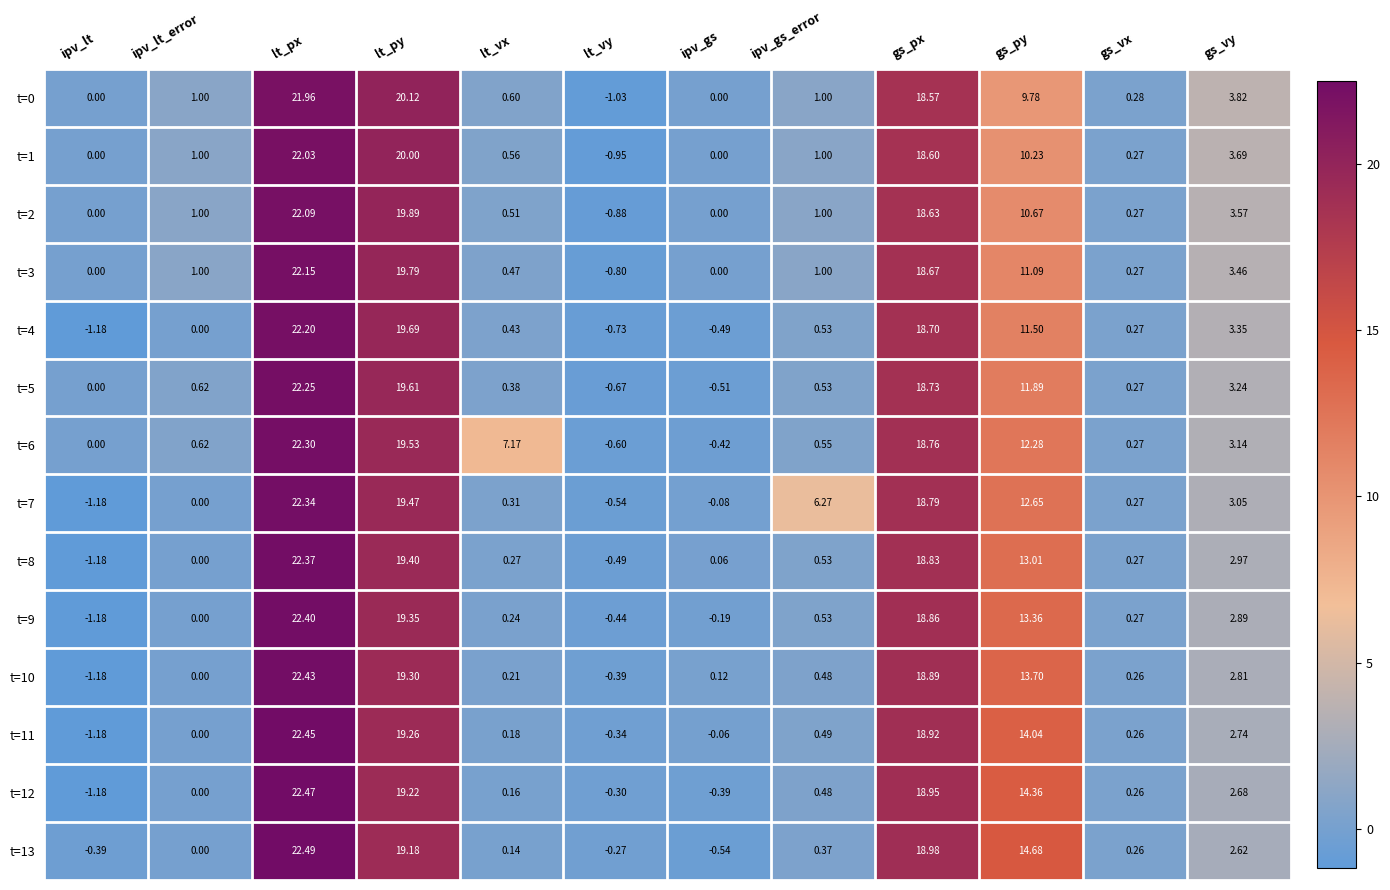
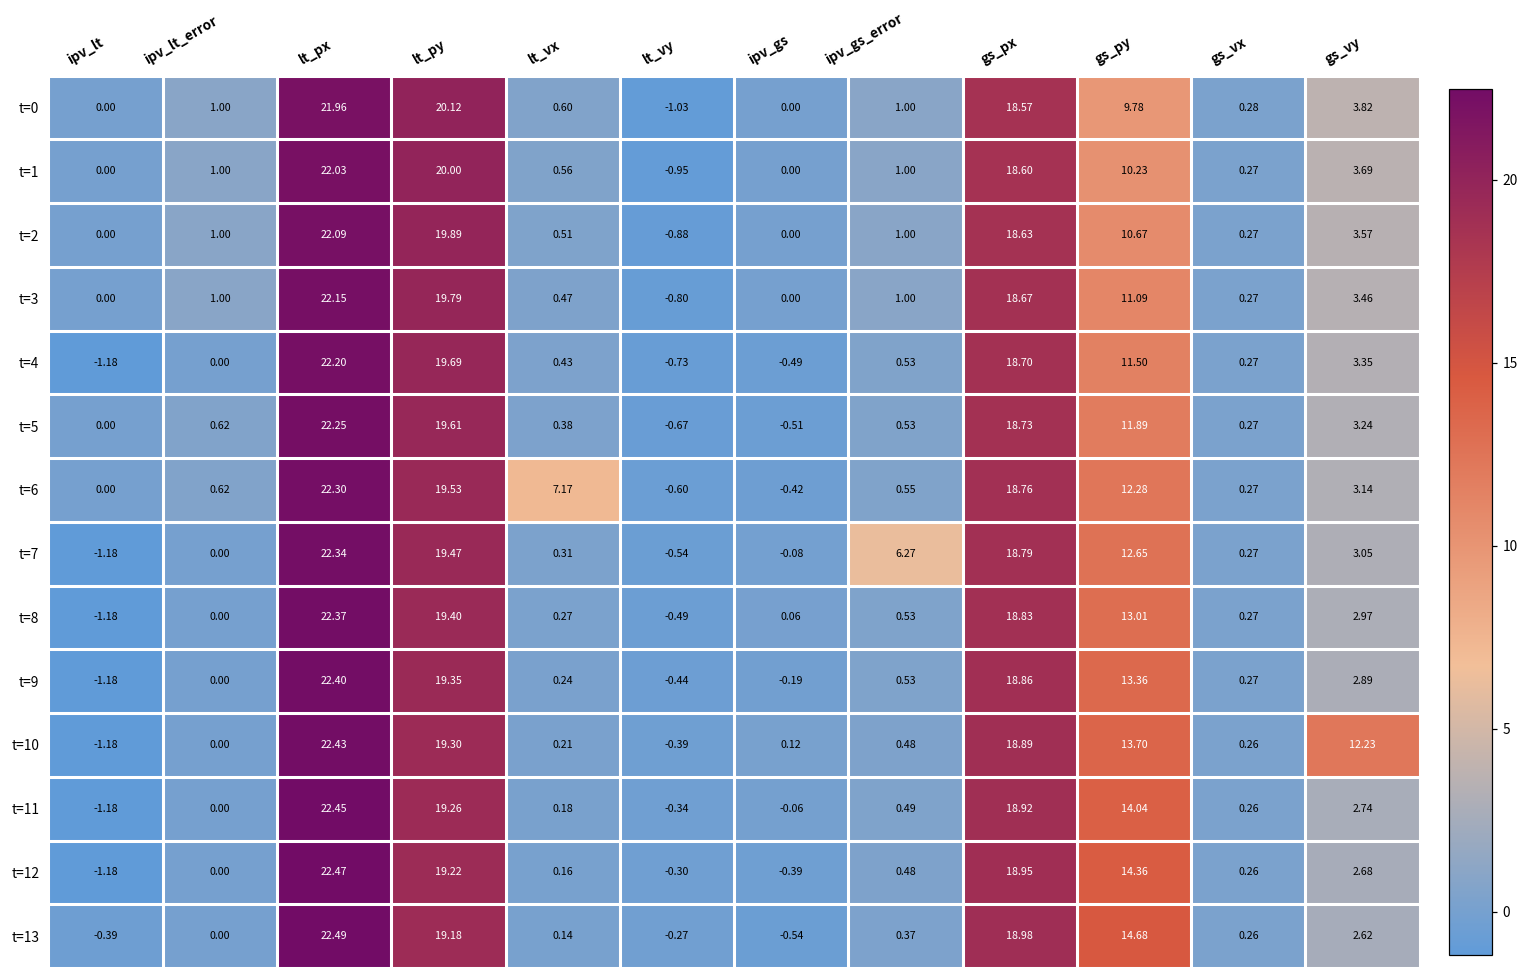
t=10, gs_vy: 2.81 -> 12.23
